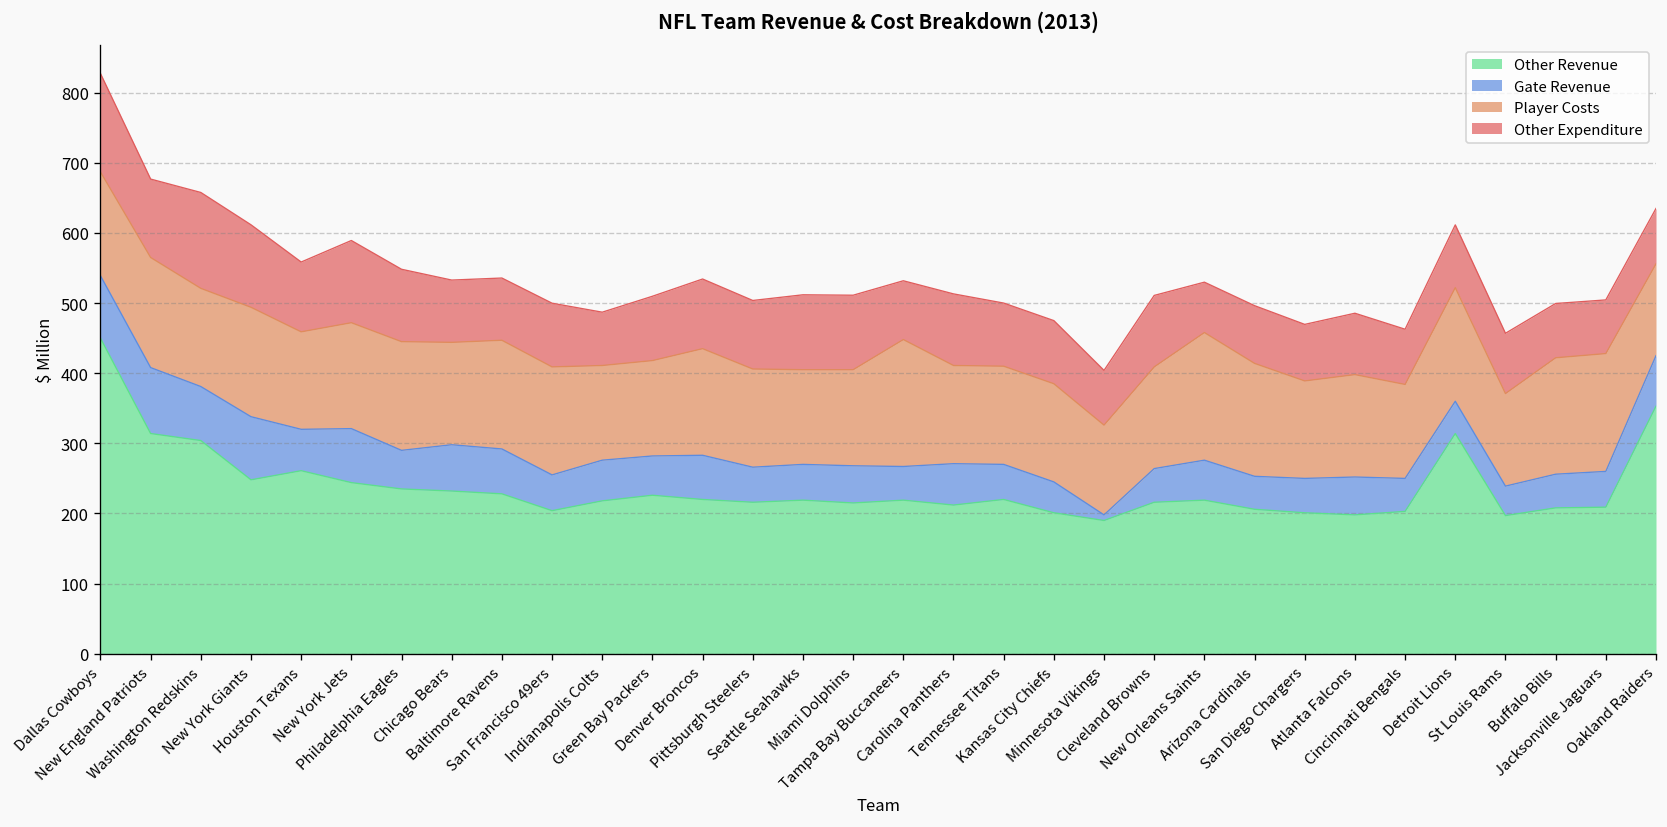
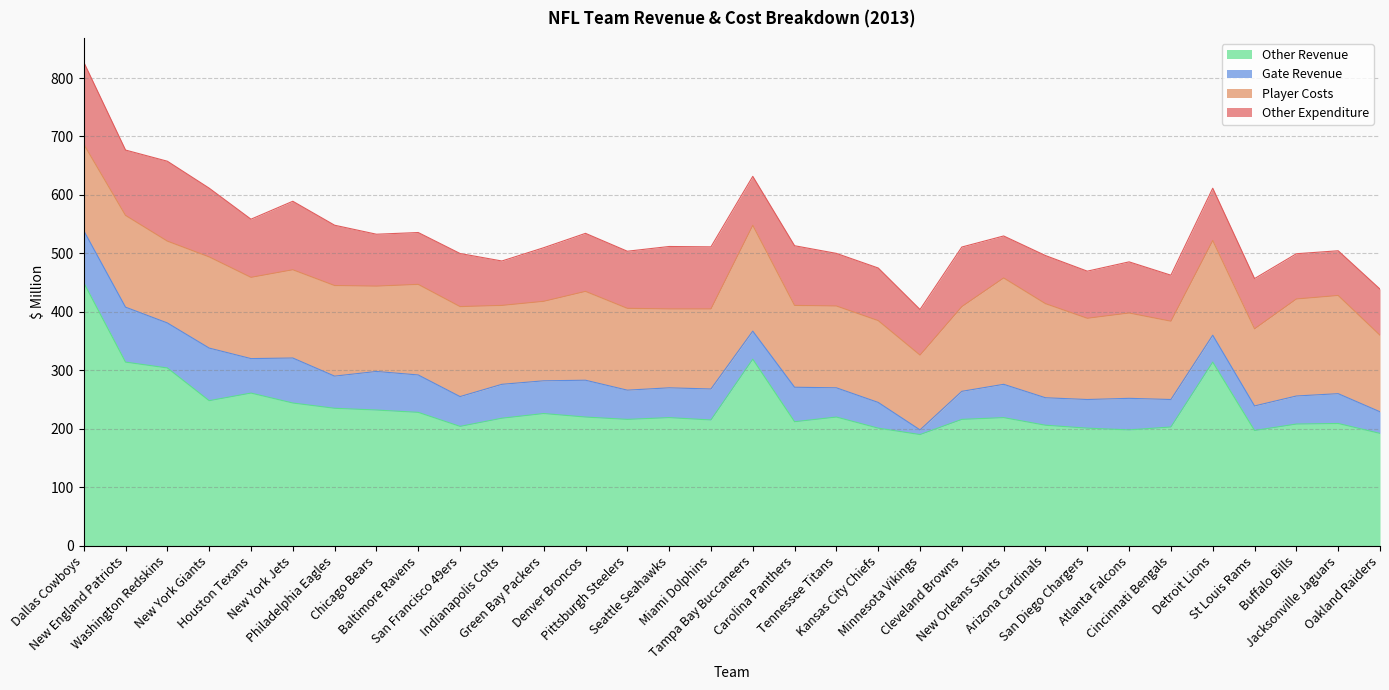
Other Revenue, Tampa Bay Buccaneers: 220 -> 320
Other Revenue, Oakland Raiders: 350 -> 190
Gate Revenue, Oakland Raiders: 70 -> 40
